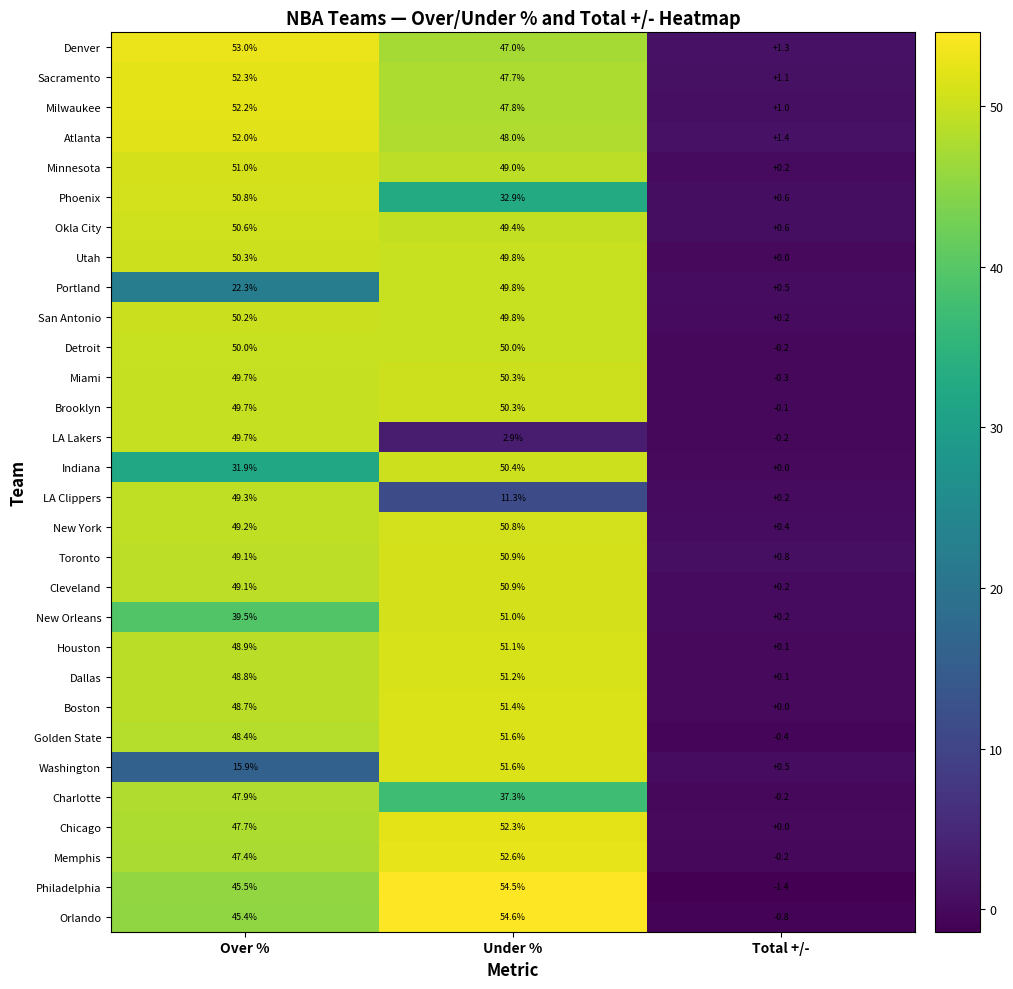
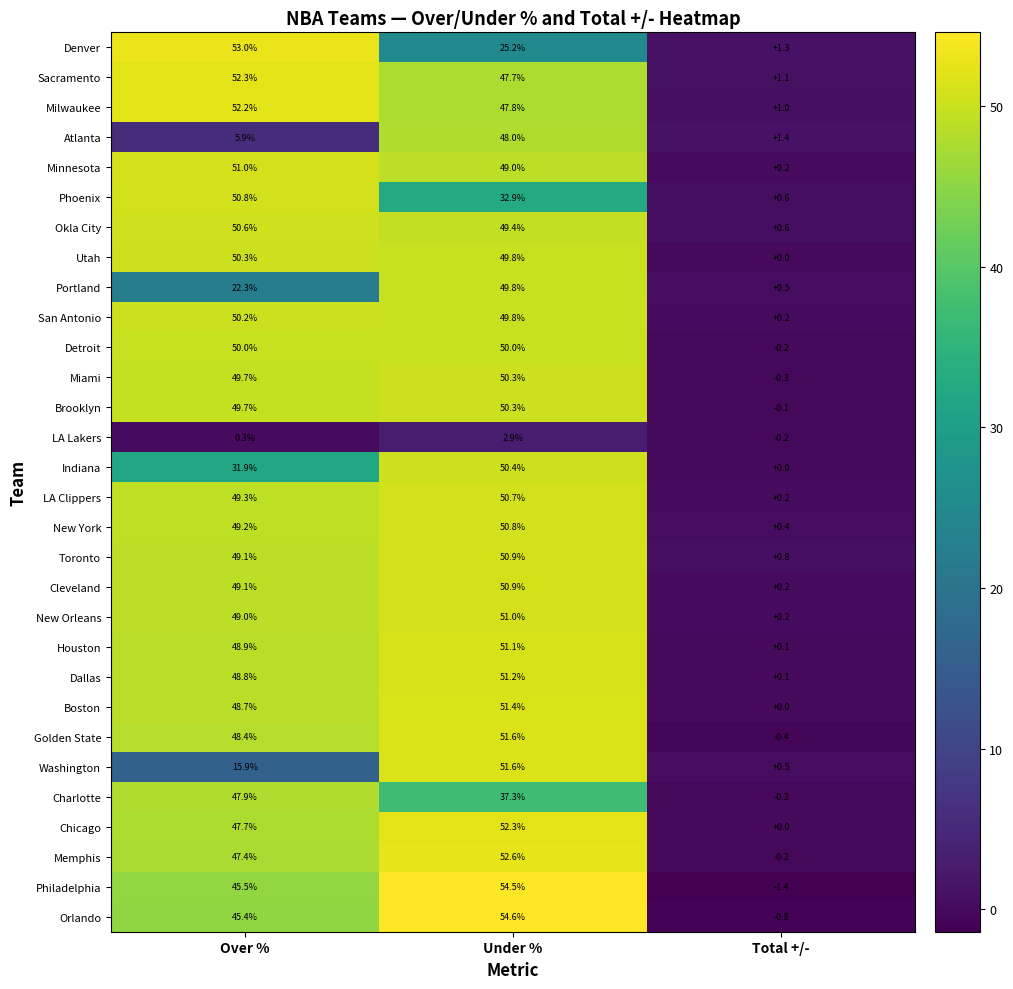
Denver, Under %: 47.0% -> 25.2%
Atlanta, Over %: 52.0% -> 5.9%
LA Lakers, Over %: 49.7% -> 0.3%
LA Clippers, Under %: 11.3% -> 50.7%
New Orleans, Over %: 39.5% -> 49.0%
